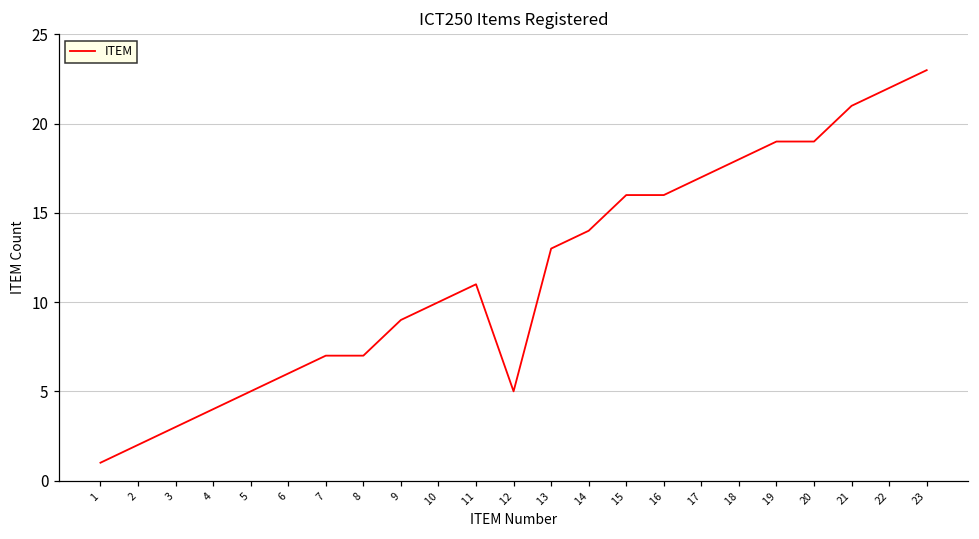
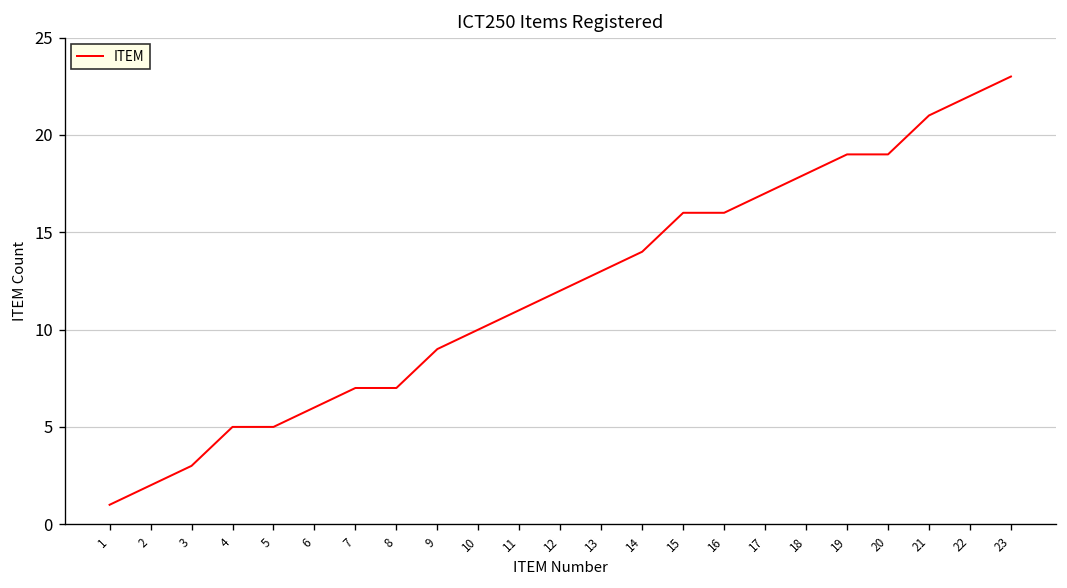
4: 4 -> 5
12: 5 -> 12
